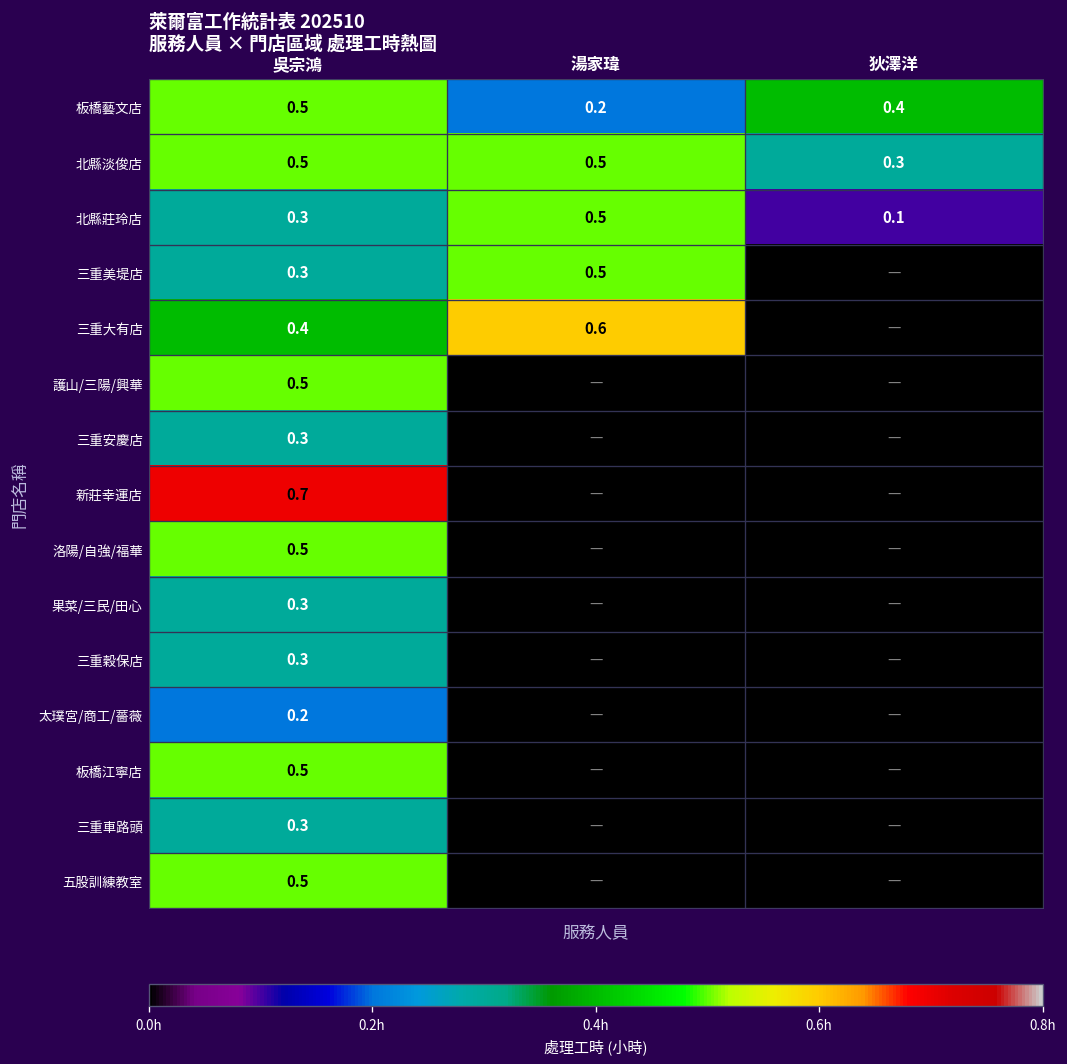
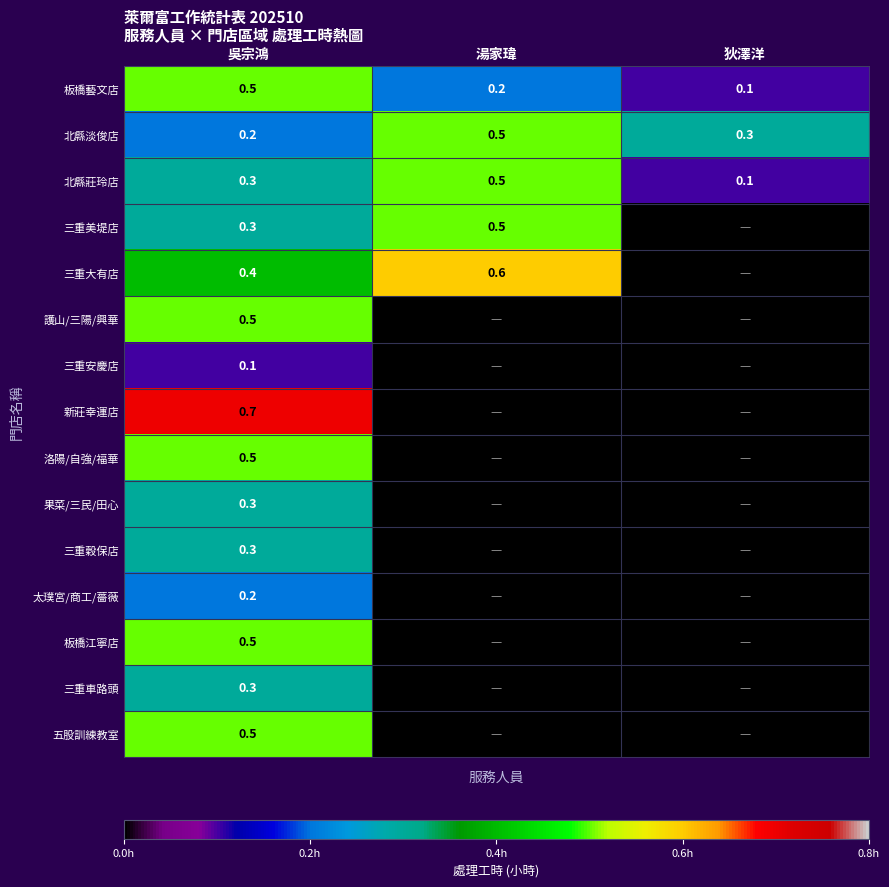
板橋藝文店, 狄澤洋: 0.4 -> 0.1
北縣淡俊店, 吳宗鴻: 0.5 -> 0.2
三重安慶店, 吳宗鴻: 0.3 -> 0.1
